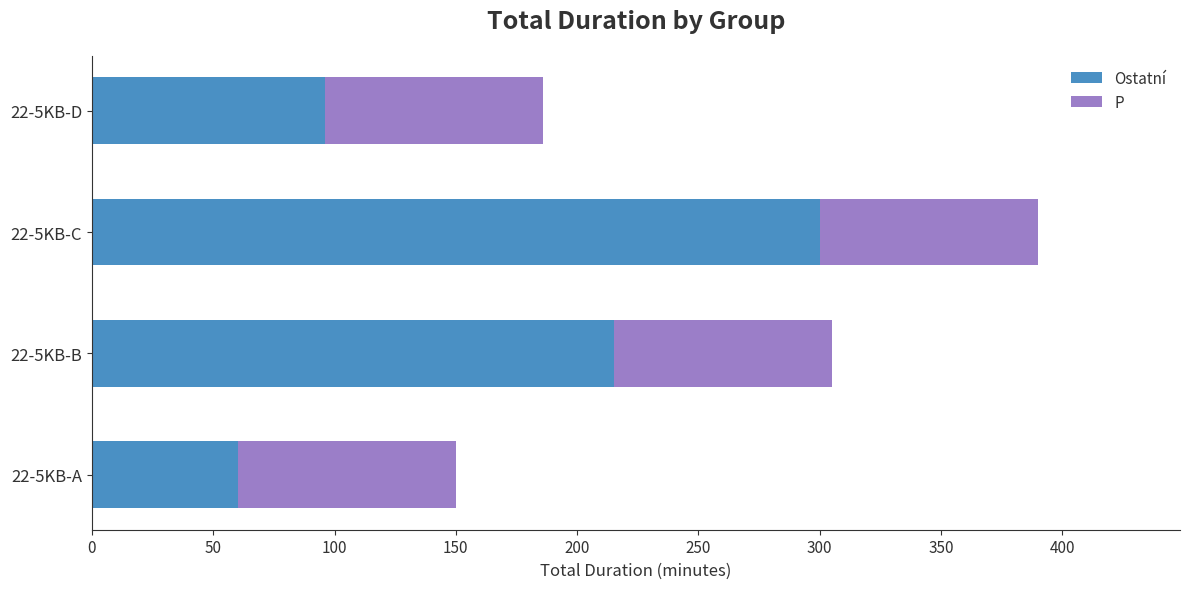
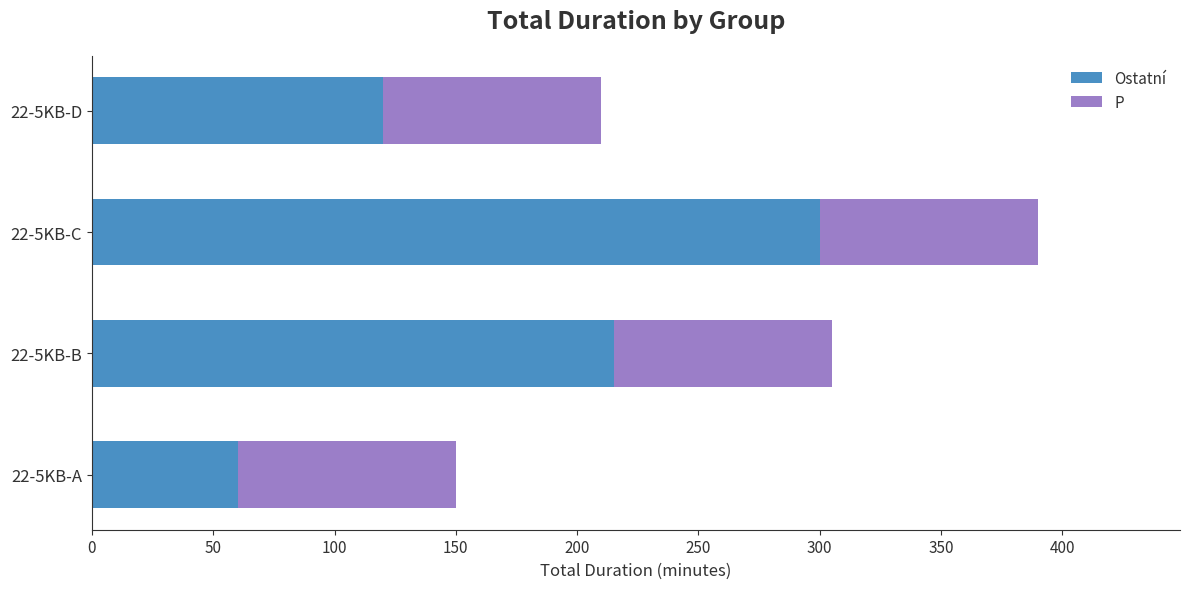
Ostatní, 22-5KB-D: 96 -> 120
